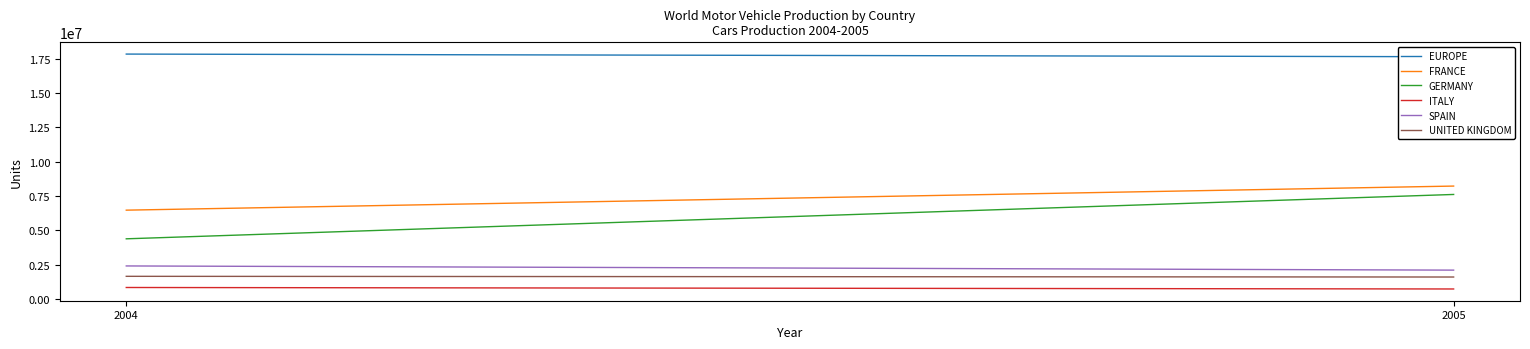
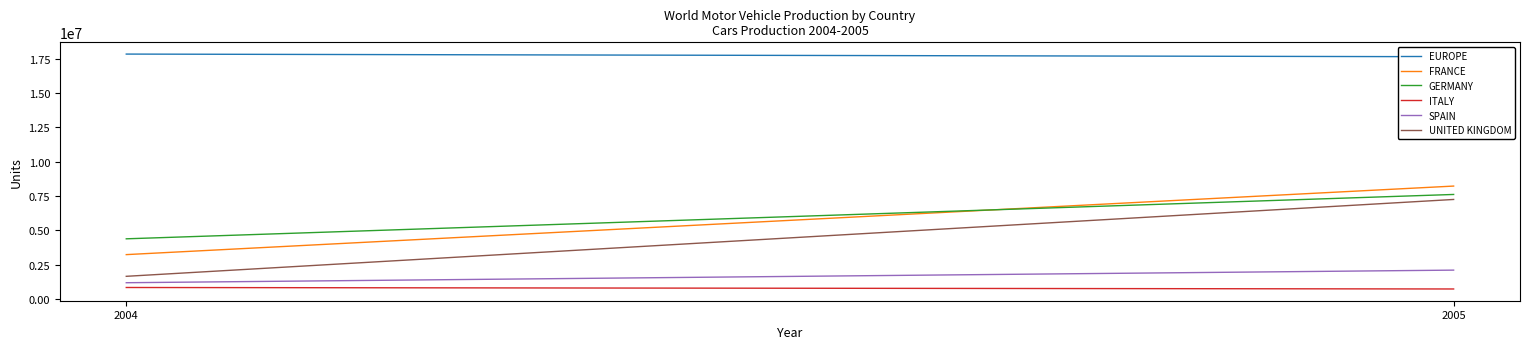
FRANCE, 2004: 6500000 -> 3200000
SPAIN, 2004: 2400000 -> 1200000
UNITED KINGDOM, 2005: 1600000 -> 7200000
